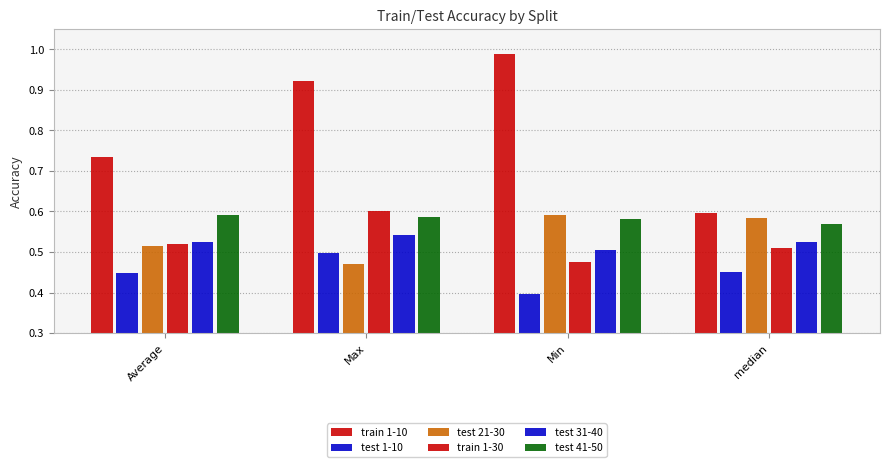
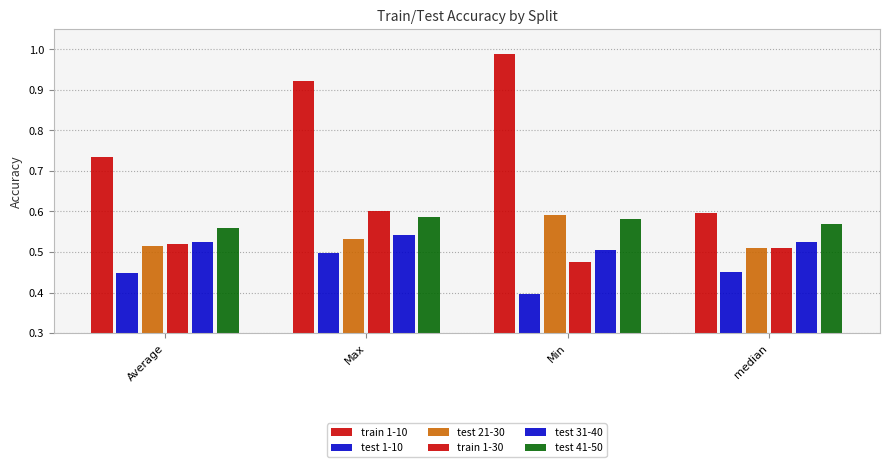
test 41-50, Average: 0.59 -> 0.56
test 21-30, Max: 0.47 -> 0.53
test 21-30, median: 0.58 -> 0.51
